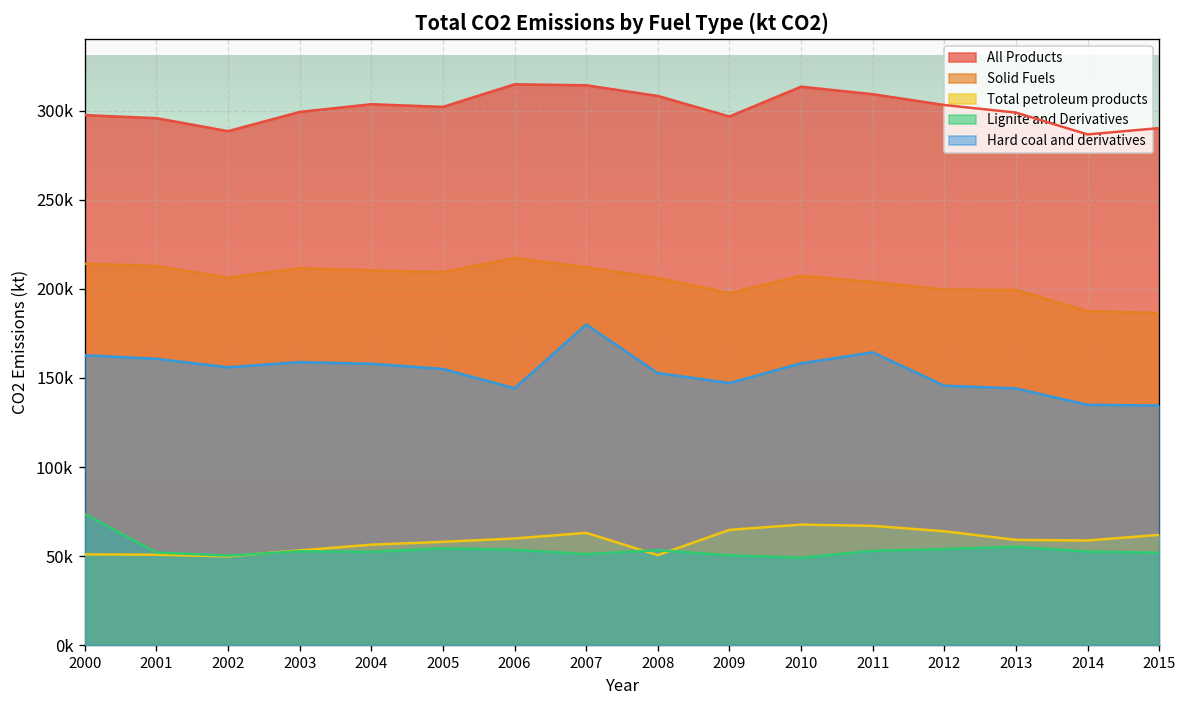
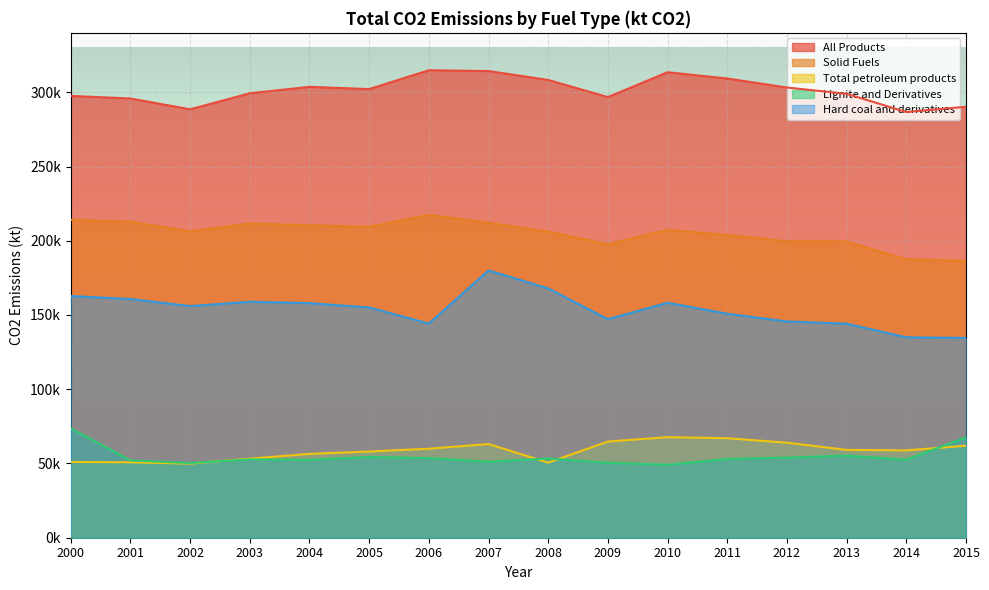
Hard coal and derivatives, 2008: 153000 -> 168000
Hard coal and derivatives, 2011: 164000 -> 151000
Lignite and Derivatives, 2015: 52000 -> 68000
